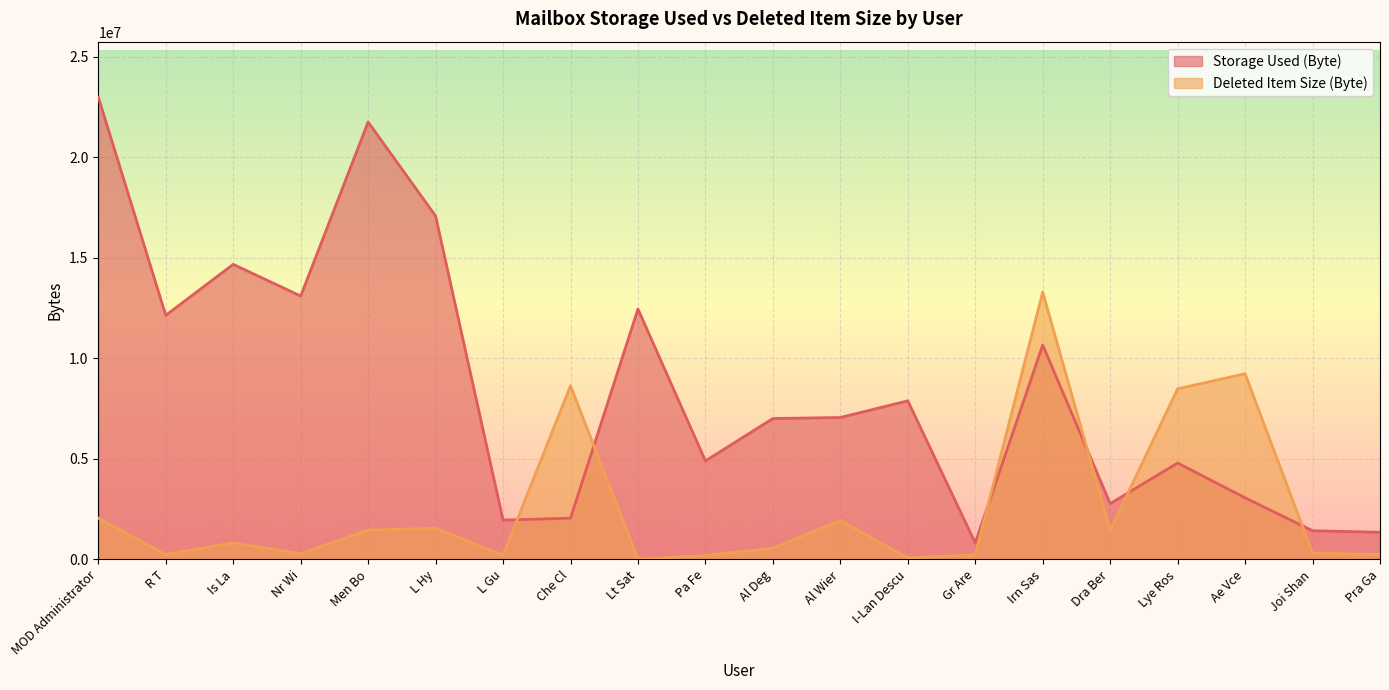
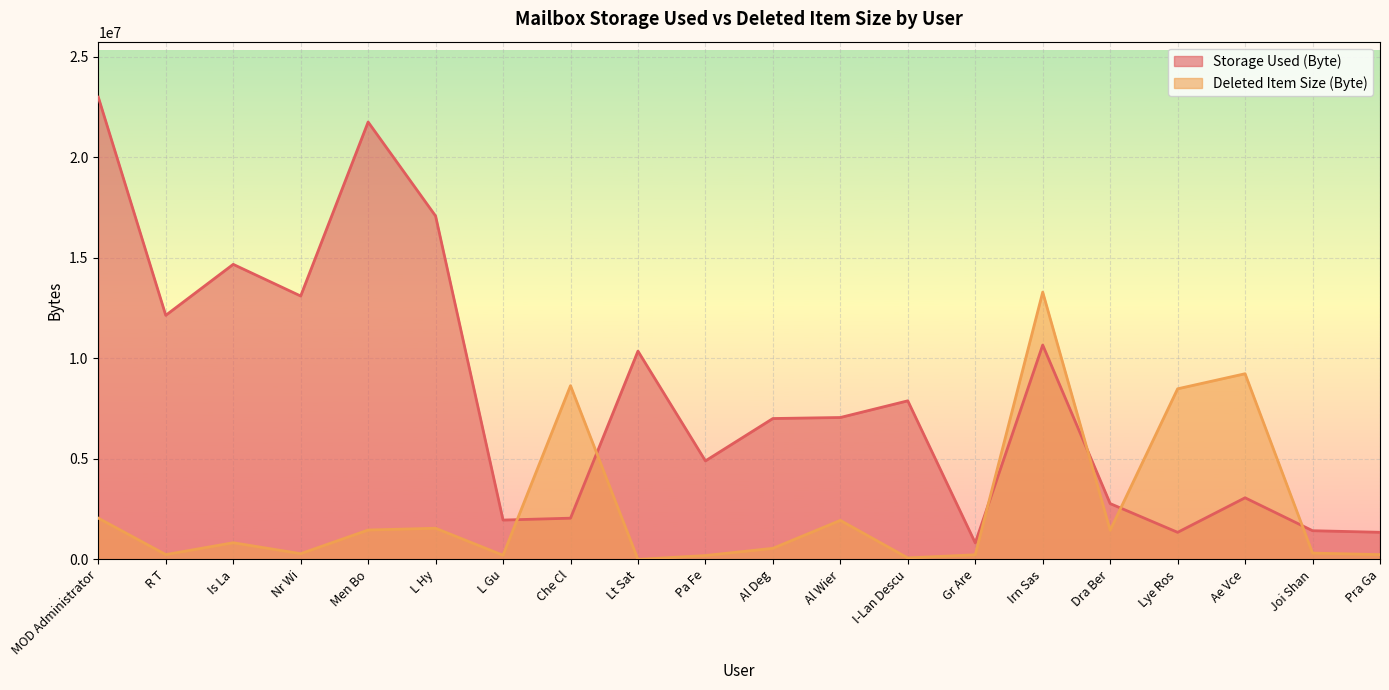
Storage Used (Byte), Lt Sat: 12500000 -> 10400000
Storage Used (Byte), Lye Ros: 4800000 -> 1300000
